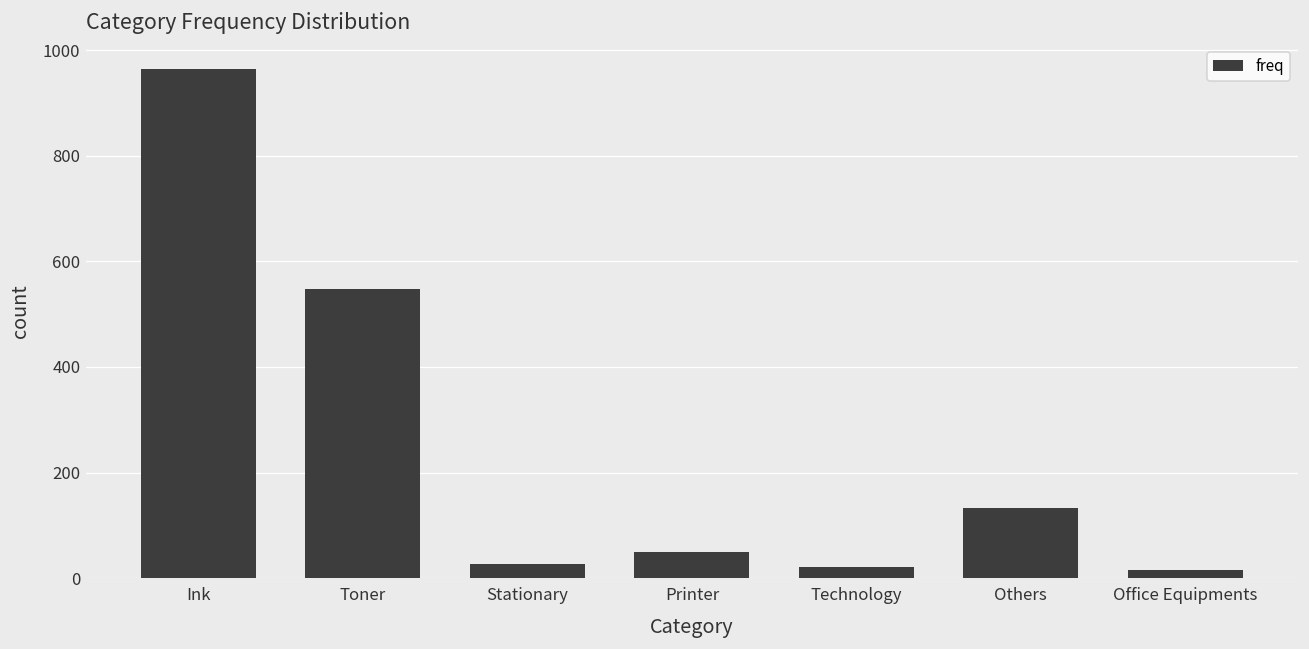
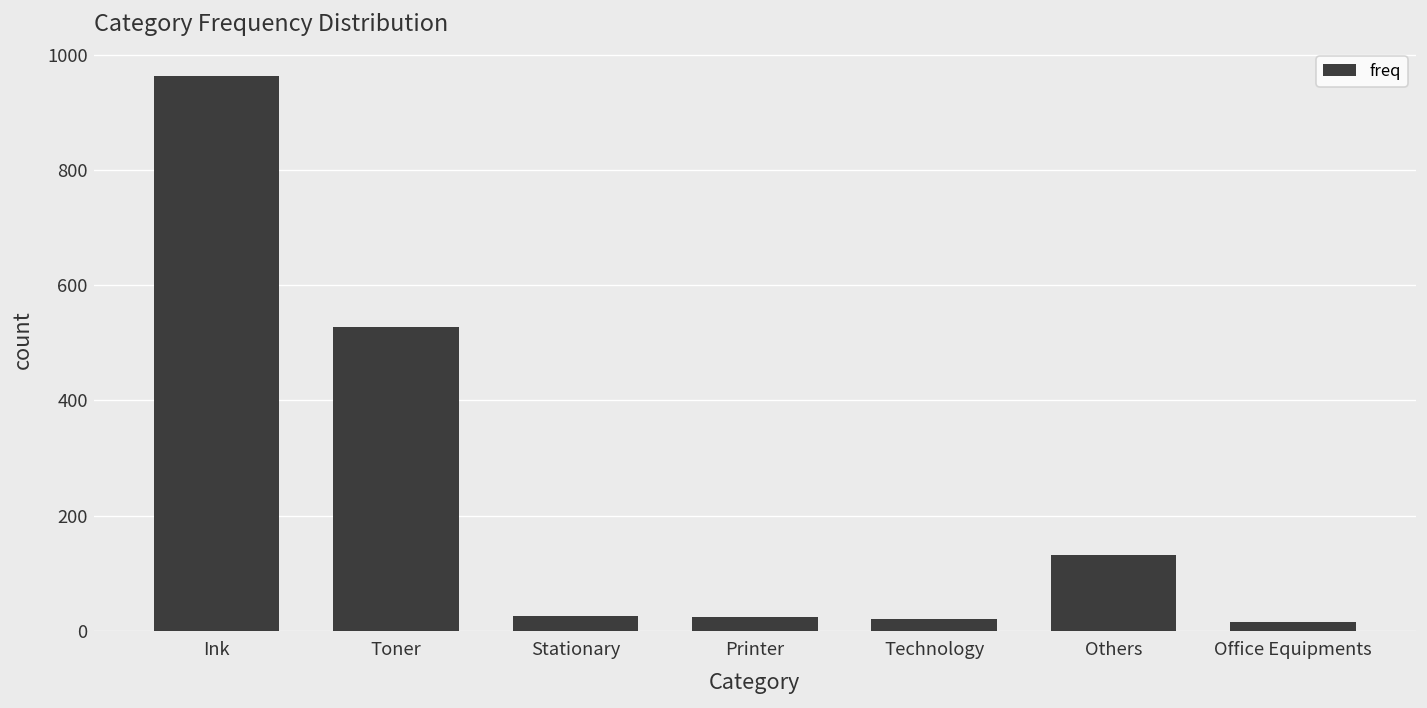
Toner: 550 -> 530
Printer: 50 -> 20
